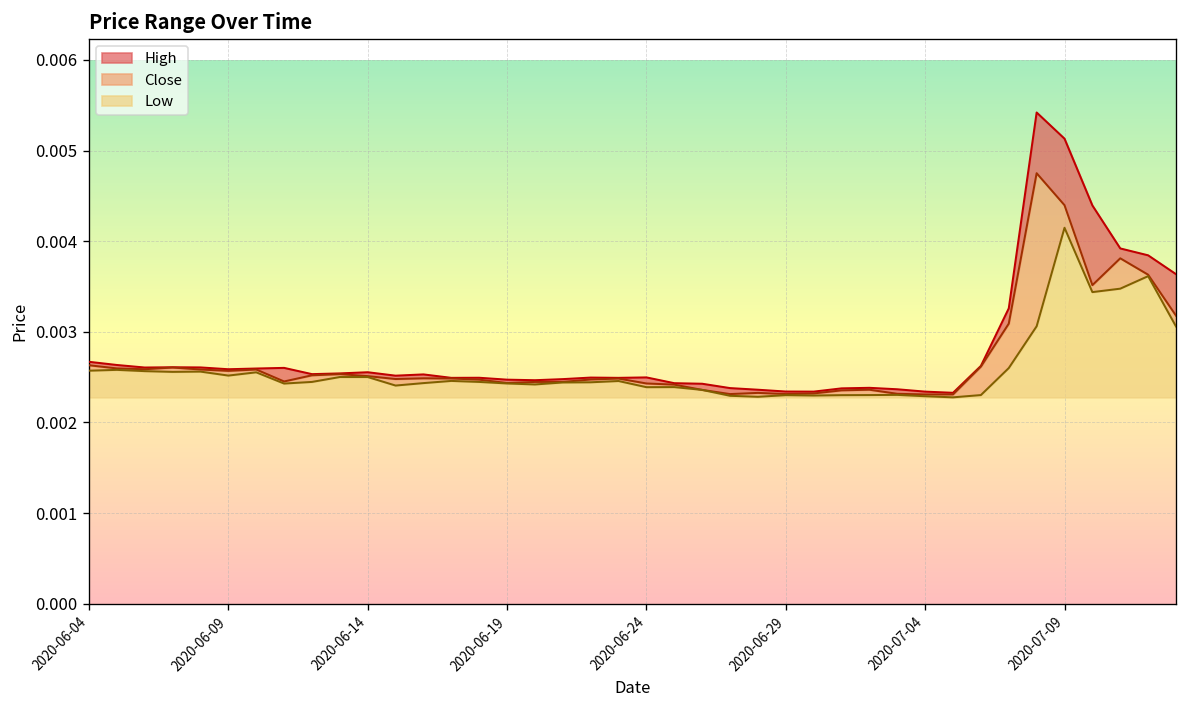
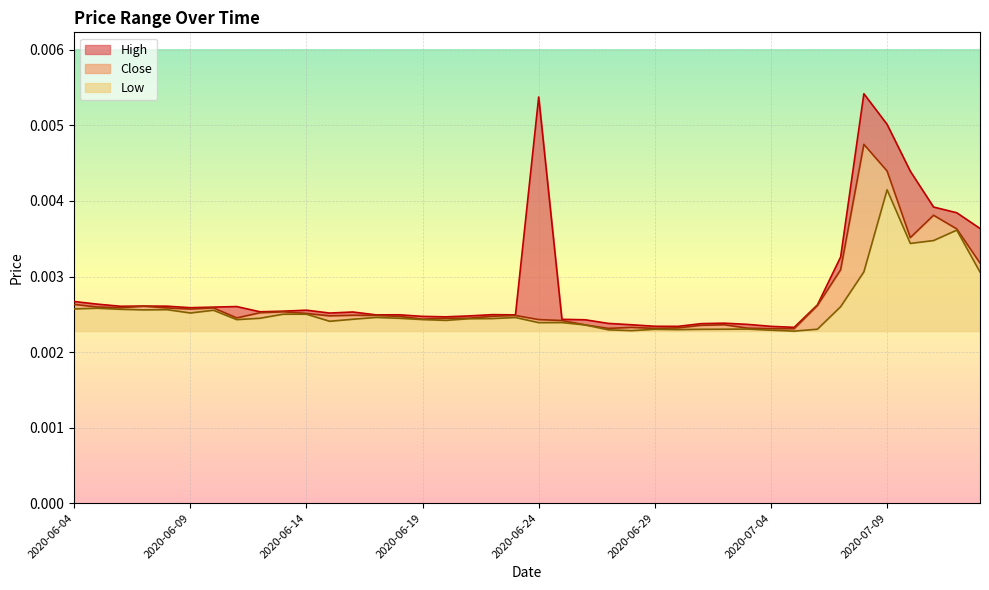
High, 2020-06-24: 0.0025 -> 0.0054
High, 2020-07-09: 0.0051 -> 0.0050
